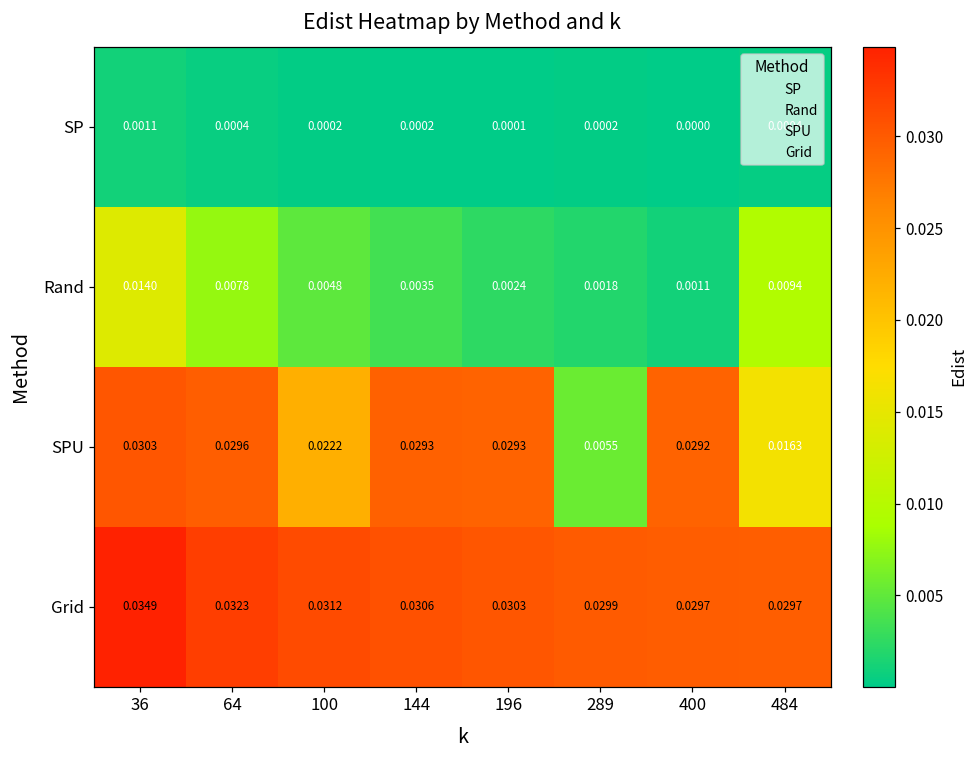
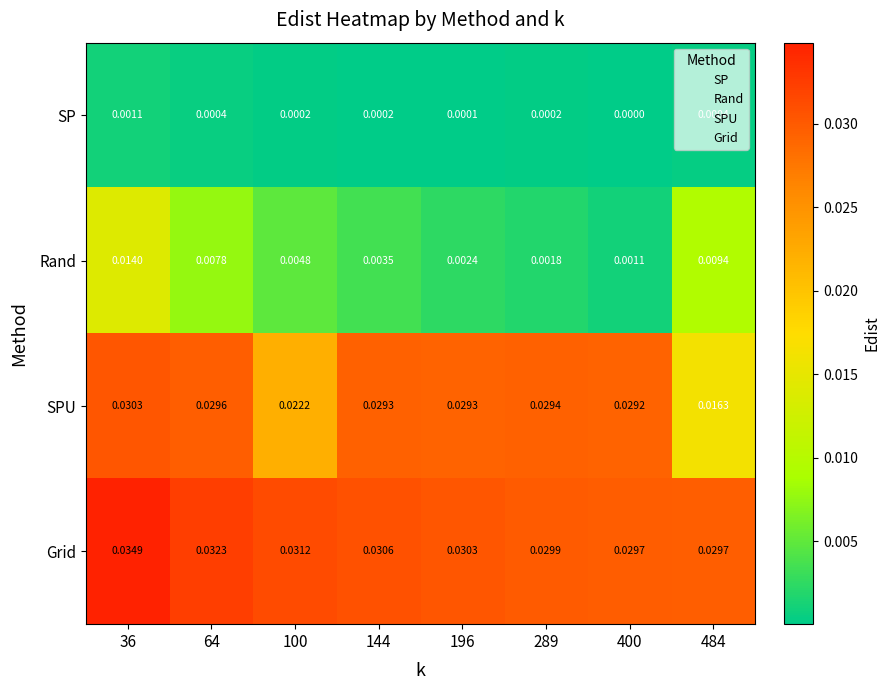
SPU, 289: 0.0055 -> 0.0294
